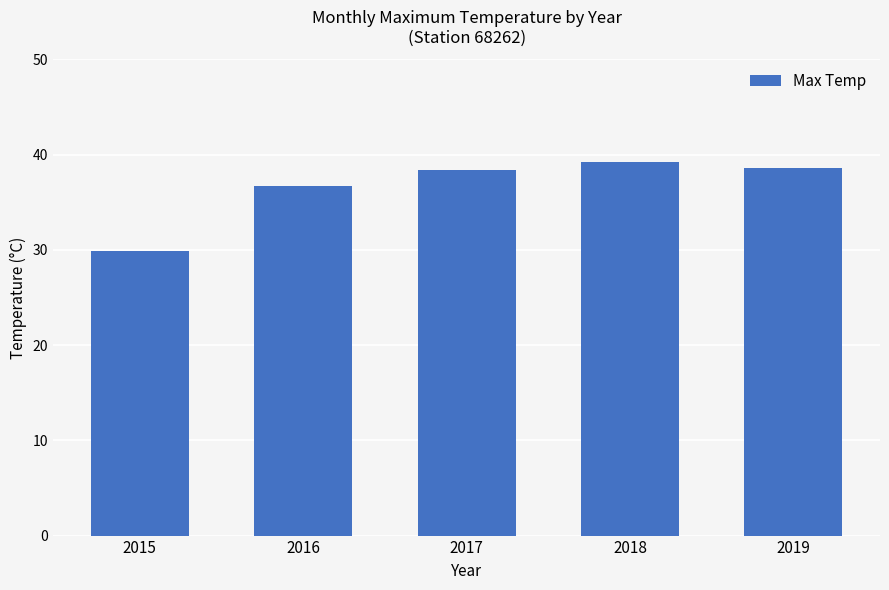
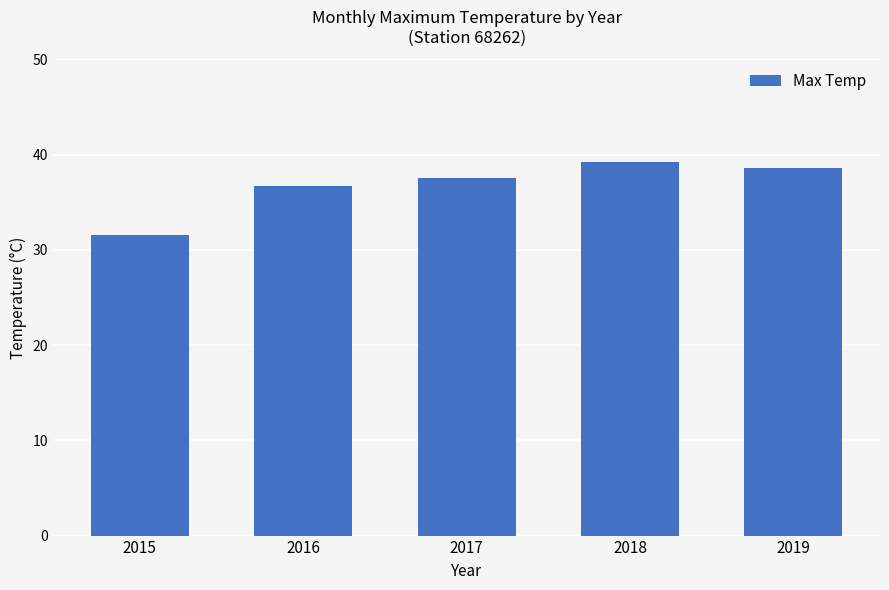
2015: 30 -> 32
2017: 38.4 -> 37.5
